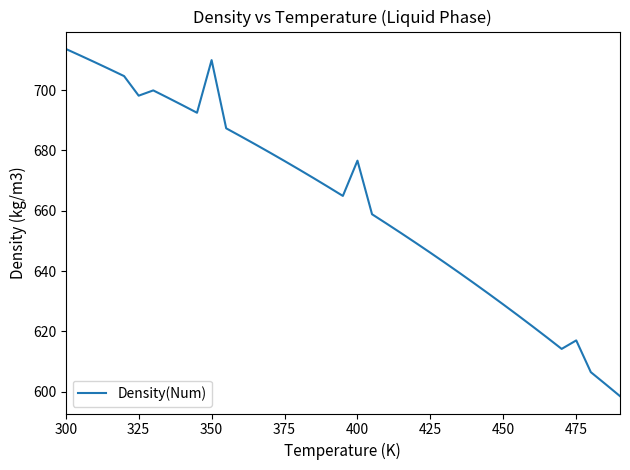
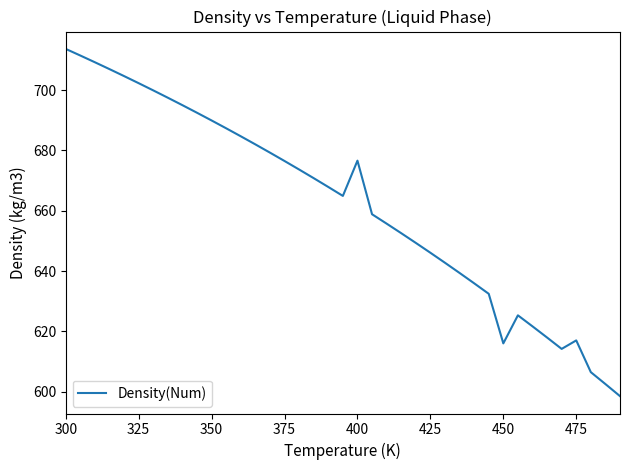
325: 698 -> 702
350: 710 -> 690
450: 629 -> 616
